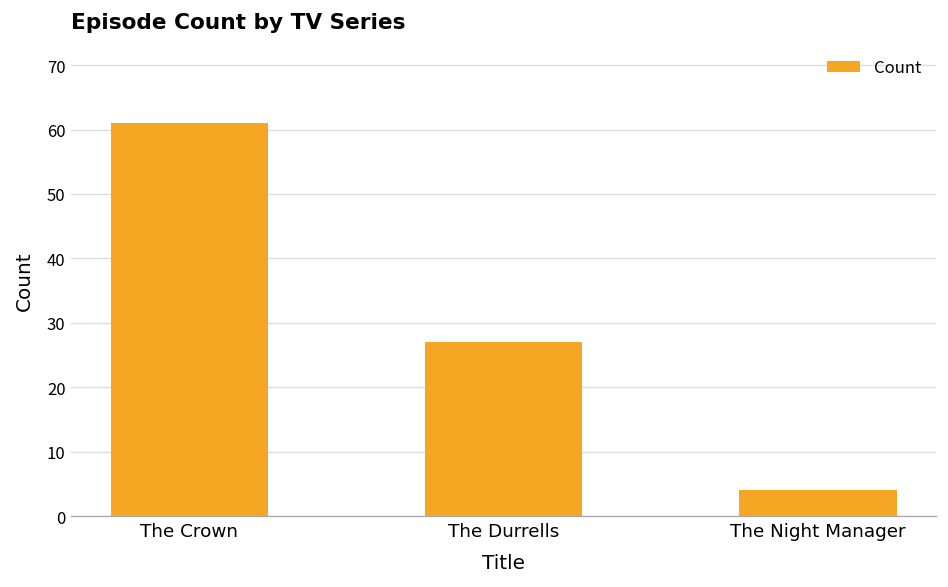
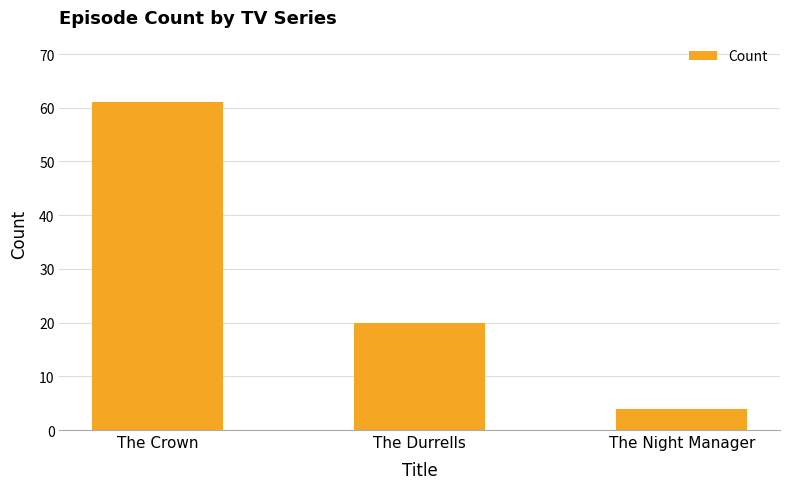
The Durrells: 27 -> 20
